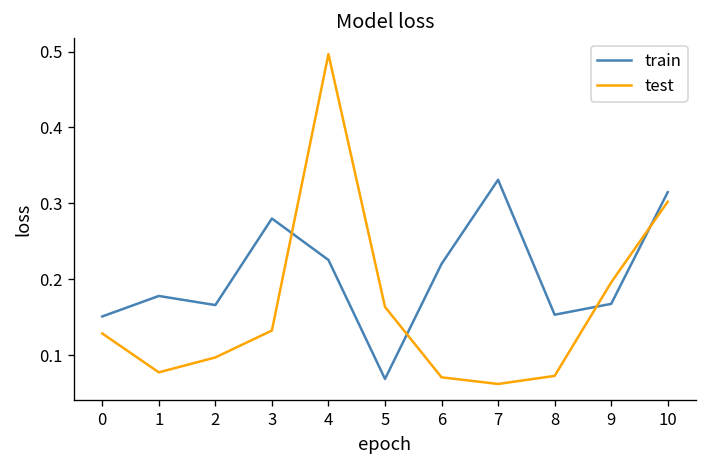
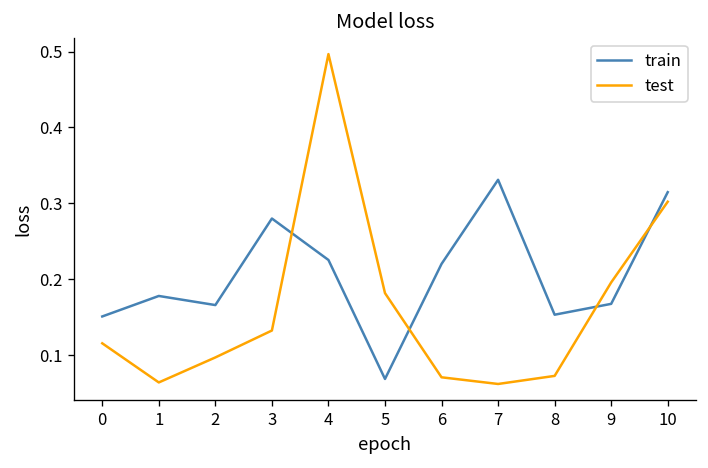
test, 0: 0.13 -> 0.12
test, 1: 0.08 -> 0.06
test, 5: 0.16 -> 0.18
